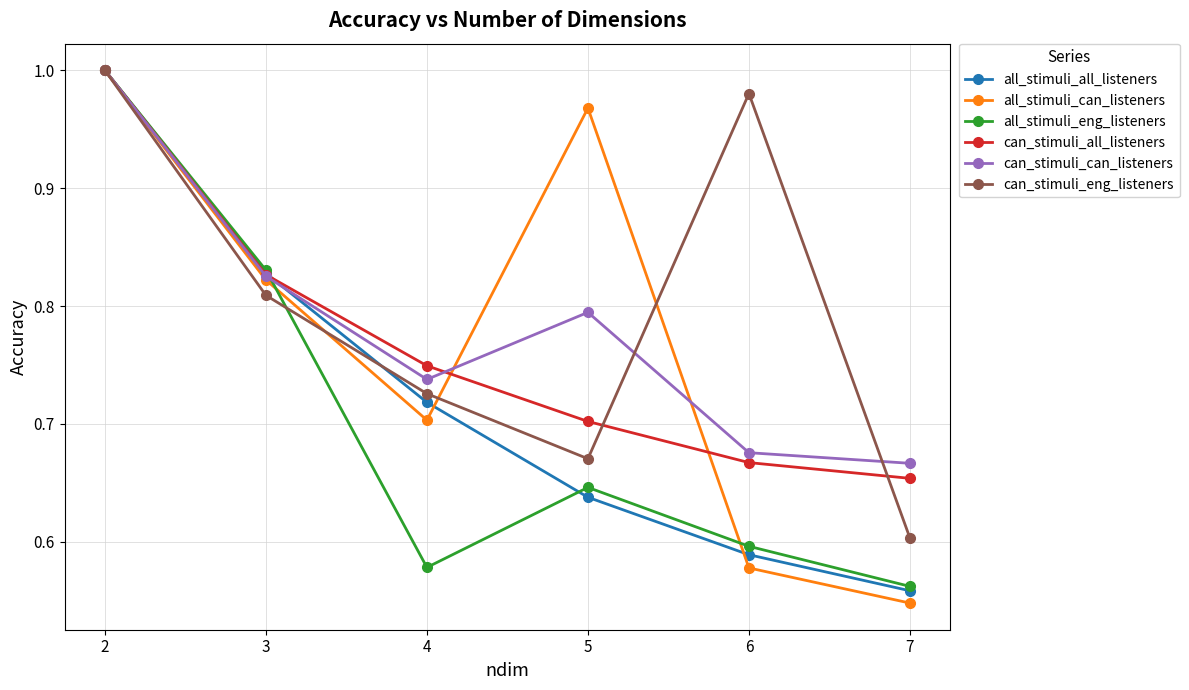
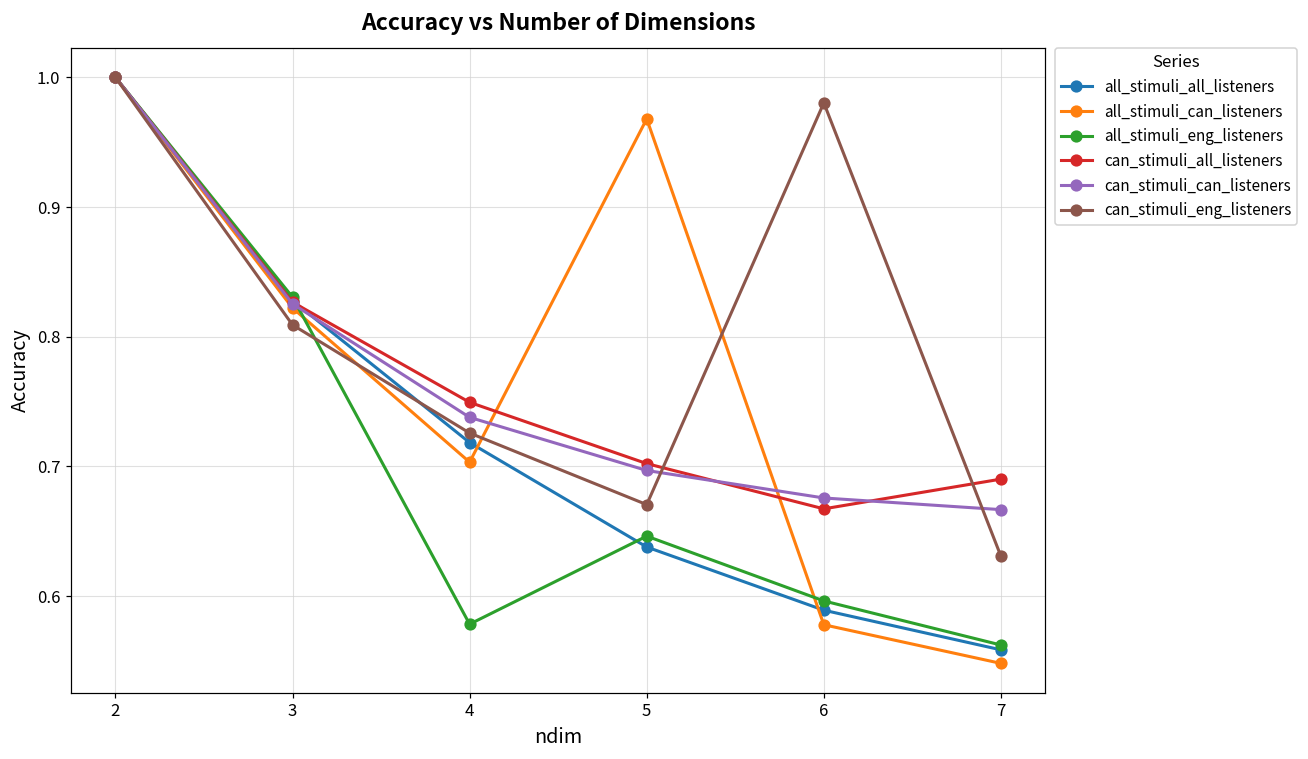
can_stimuli_can_listeners, 5: 0.795 -> 0.697
can_stimuli_all_listeners, 7: 0.654 -> 0.690
can_stimuli_eng_listeners, 7: 0.603 -> 0.631
